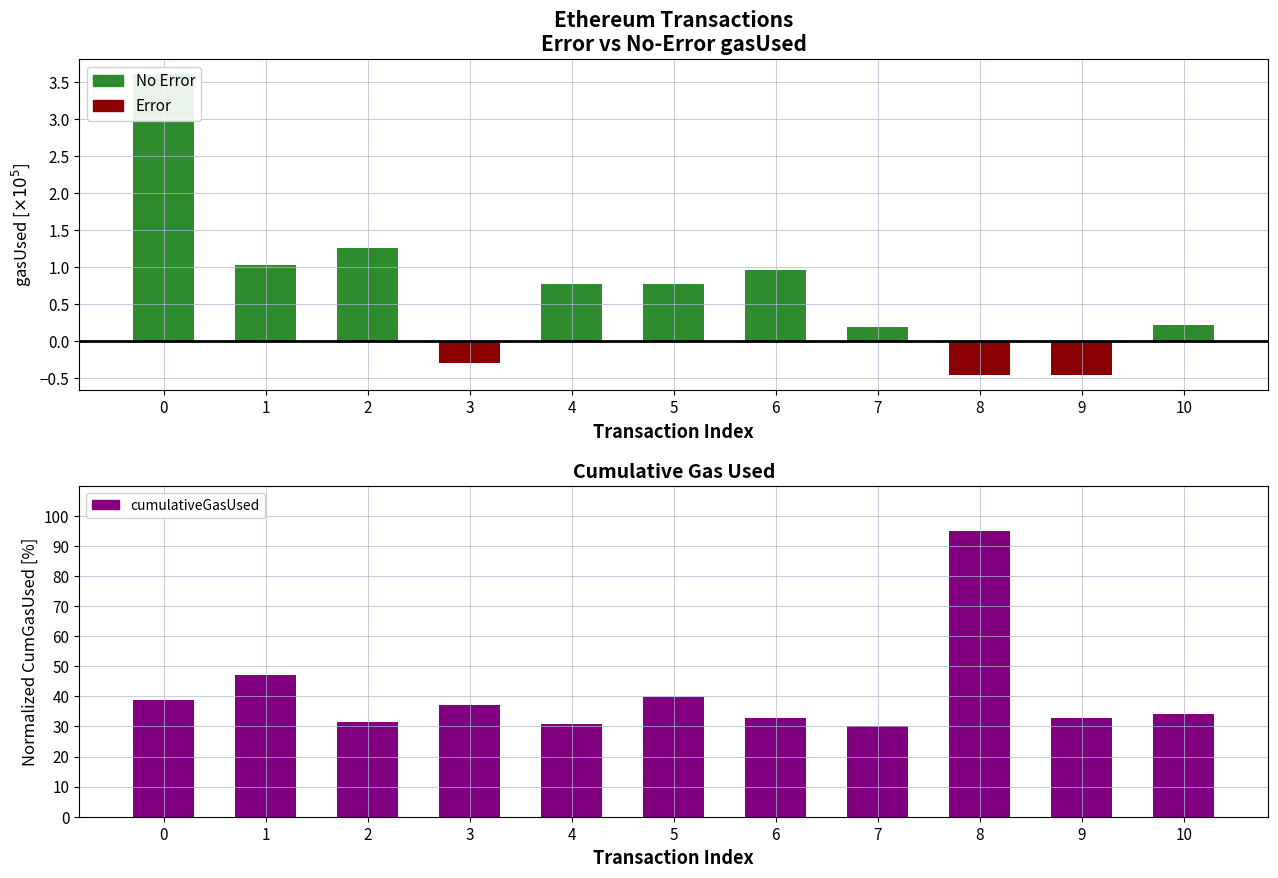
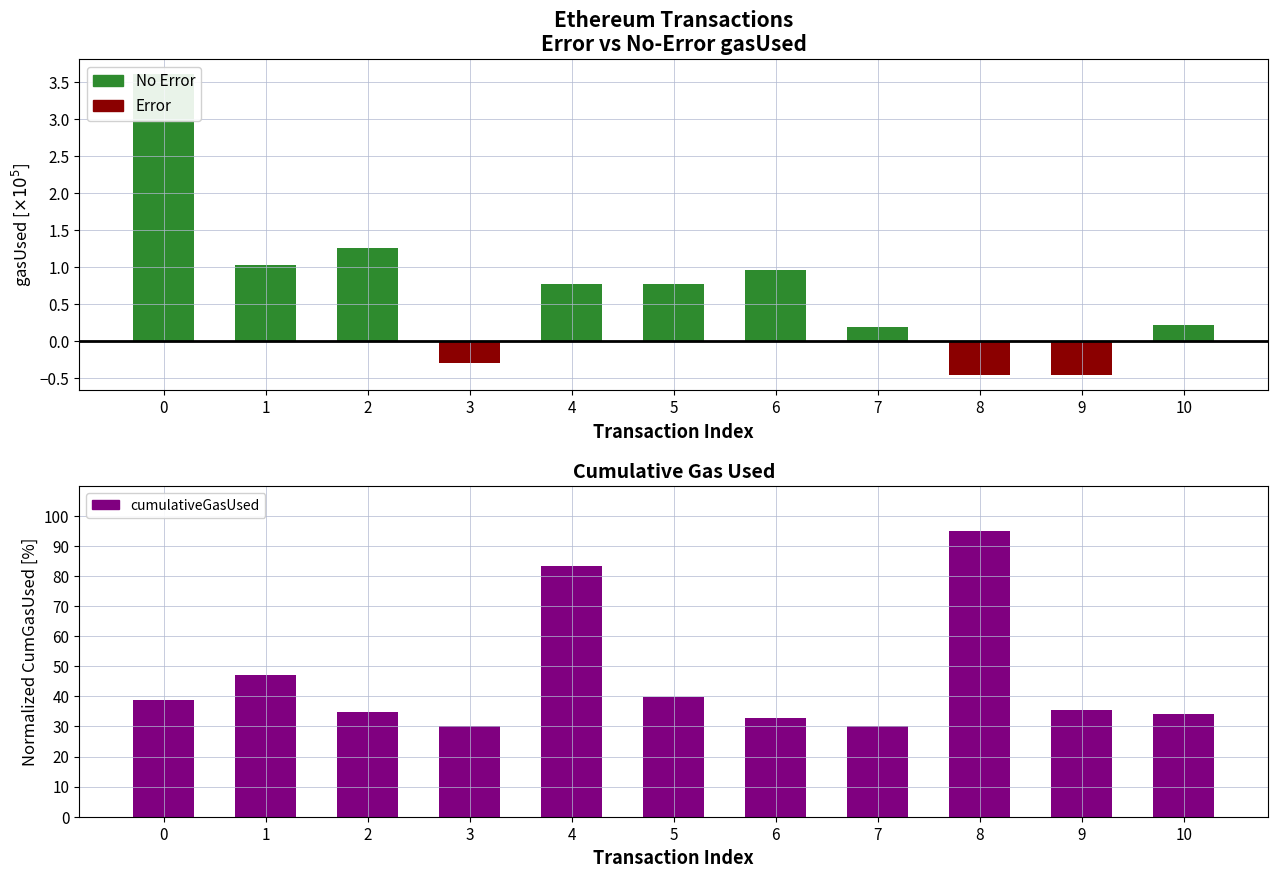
Cumulative Gas Used, 2: 32 -> 35
Cumulative Gas Used, 3: 37 -> 30
Cumulative Gas Used, 4: 31 -> 83
Cumulative Gas Used, 9: 33 -> 36
